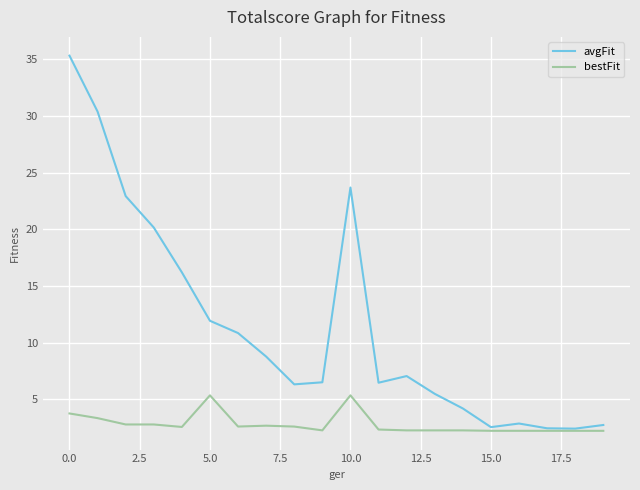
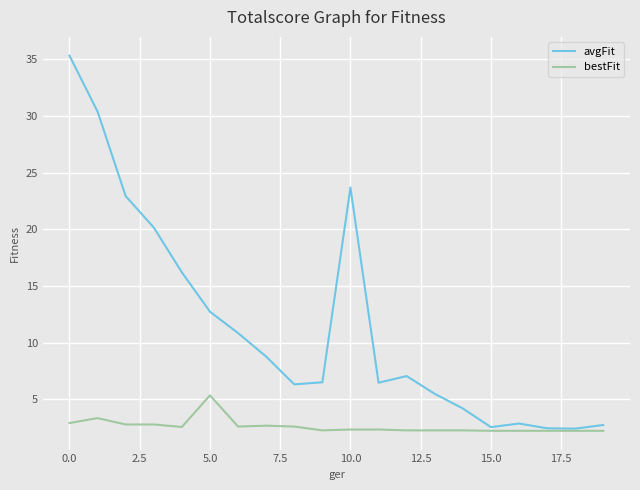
bestFit, 0.0: 3.8 -> 2.9
avgFit, 5.0: 11.9 -> 12.7
bestFit, 10.0: 5.4 -> 2.3
